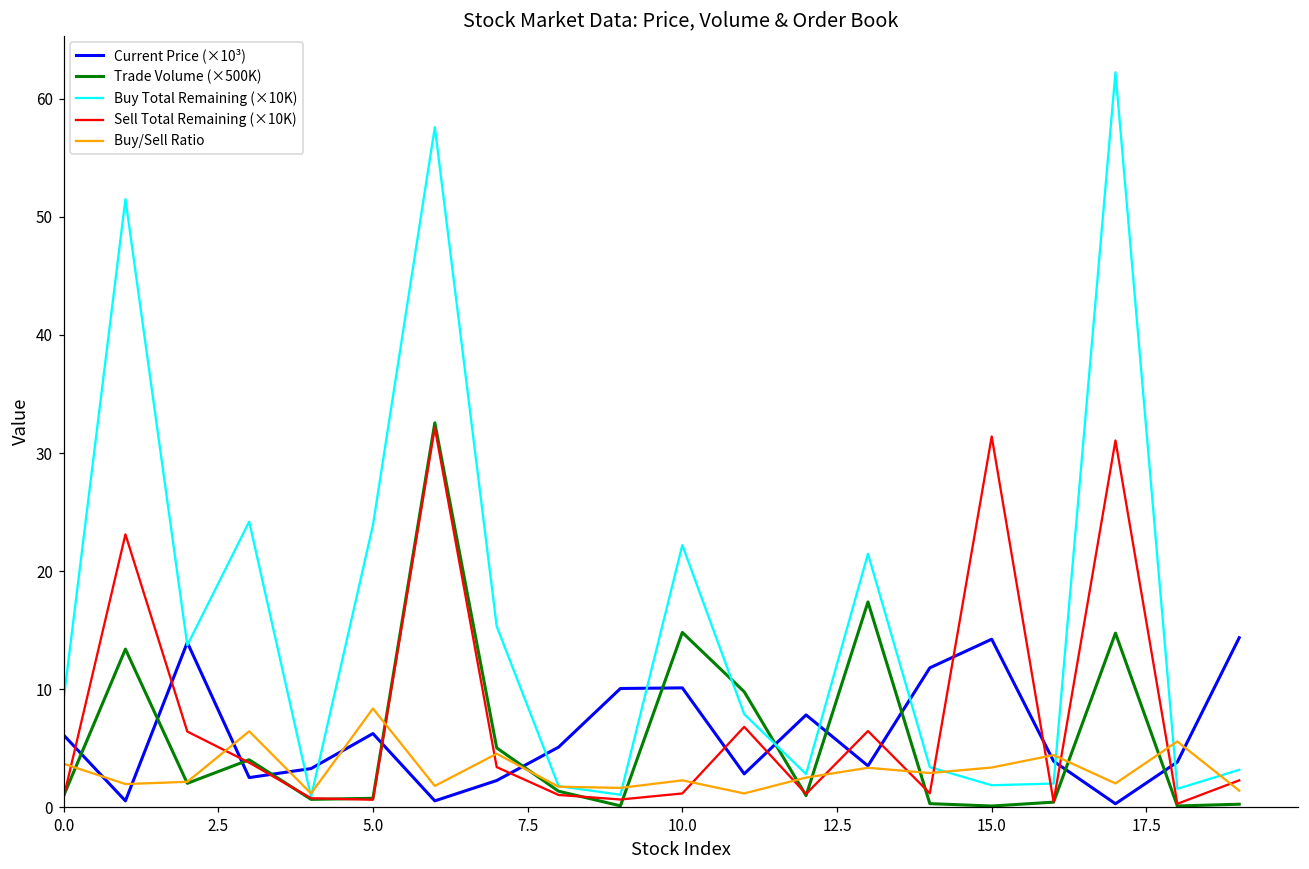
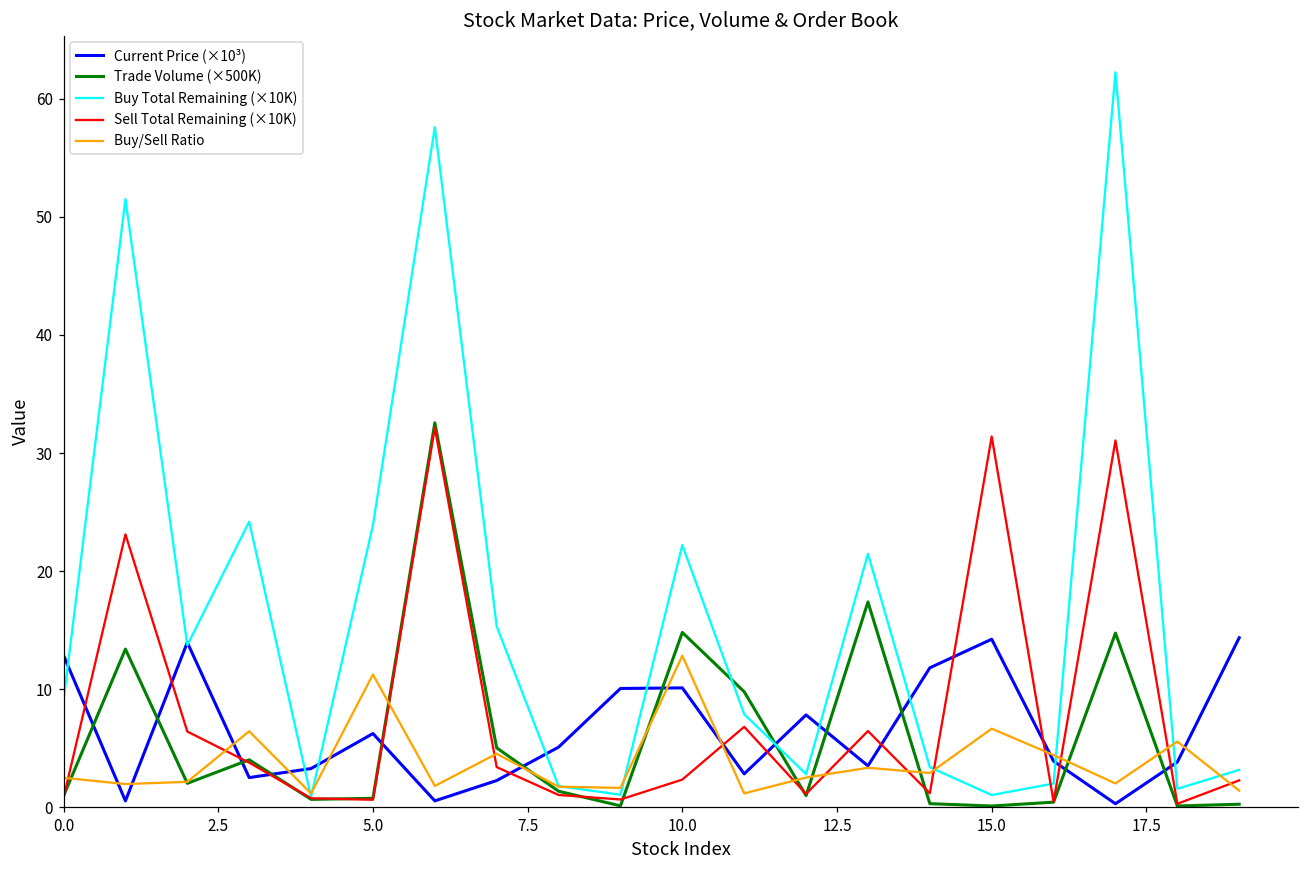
Current Price (×10³), 0.0: 6.1 -> 12.9
Buy/Sell Ratio, 0.0: 3.7 -> 2.5
Buy/Sell Ratio, 5.0: 8.4 -> 11.2
Sell Total Remaining (×10K), 10.0: 1.2 -> 2.3
Buy/Sell Ratio, 10.0: 2.3 -> 12.8
Buy Total Remaining (×10K), 15.0: 1.9 -> 1.0
Buy/Sell Ratio, 15.0: 3.4 -> 6.6
